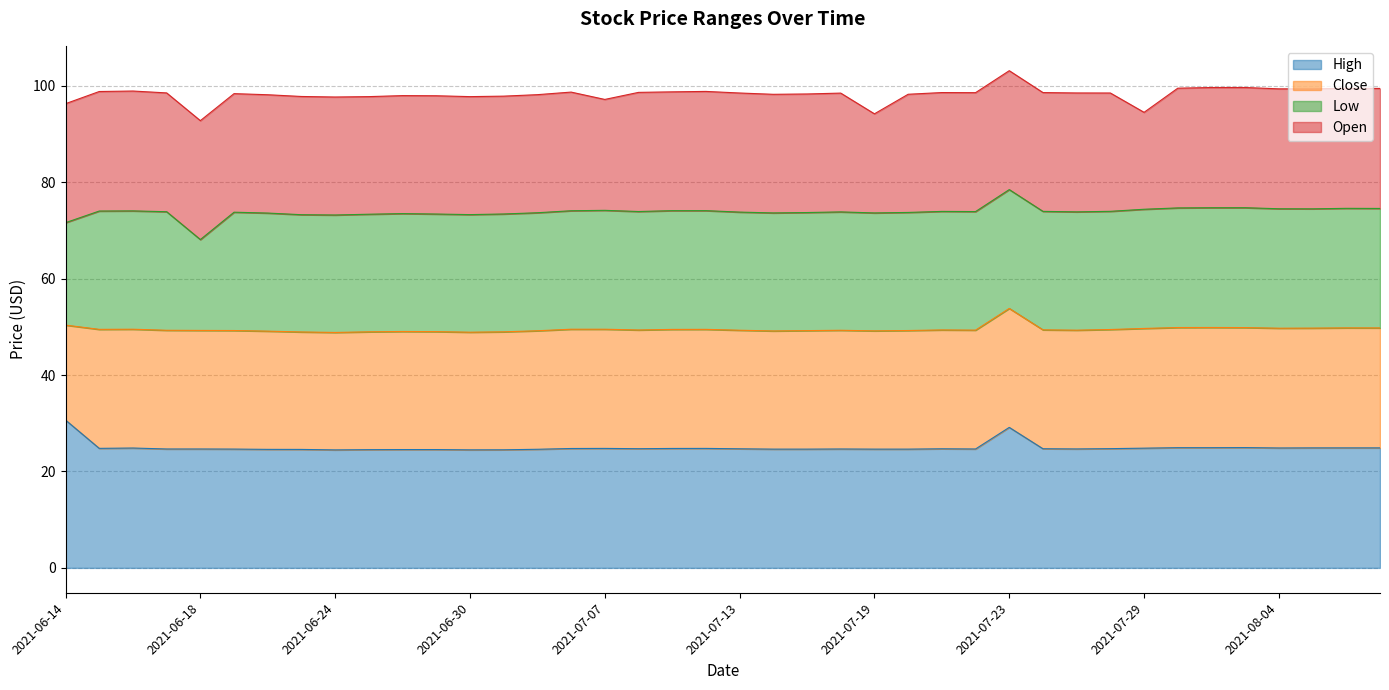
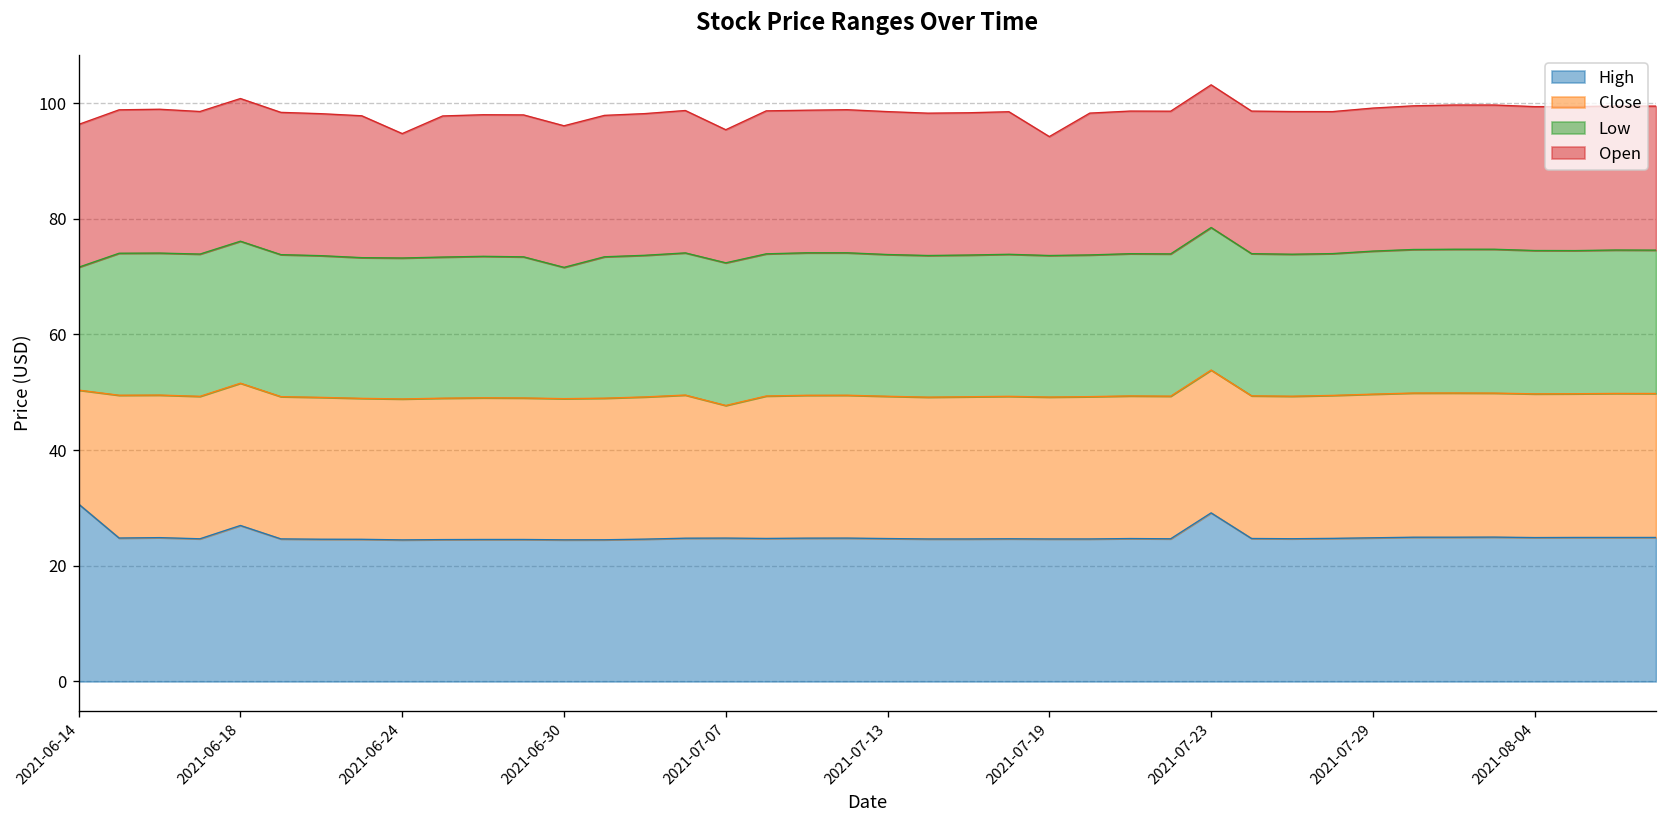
High, 2021-06-18: 25 -> 27
Low, 2021-06-18: 19 -> 25
Open, 2021-06-24: 24 -> 22
Low, 2021-06-30: 24 -> 23
Close, 2021-07-07: 25 -> 23
Open, 2021-07-29: 20 -> 25
